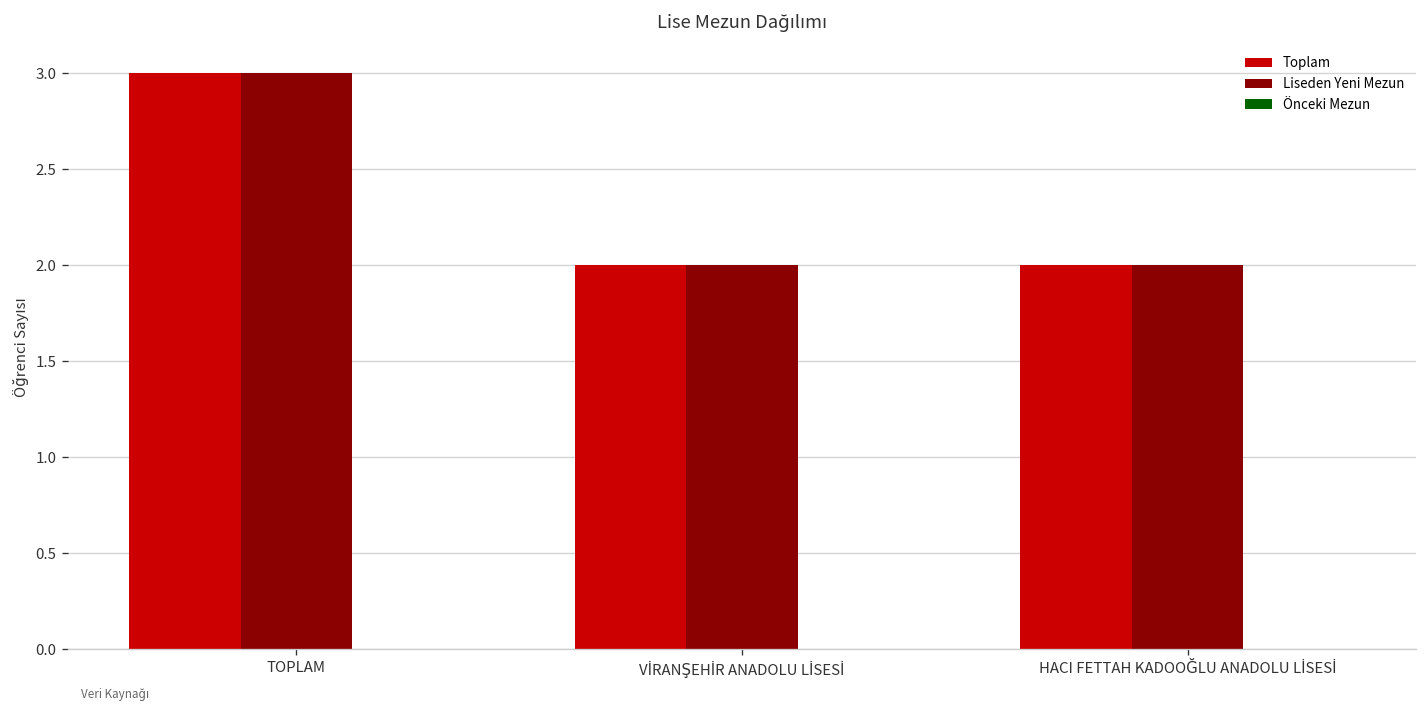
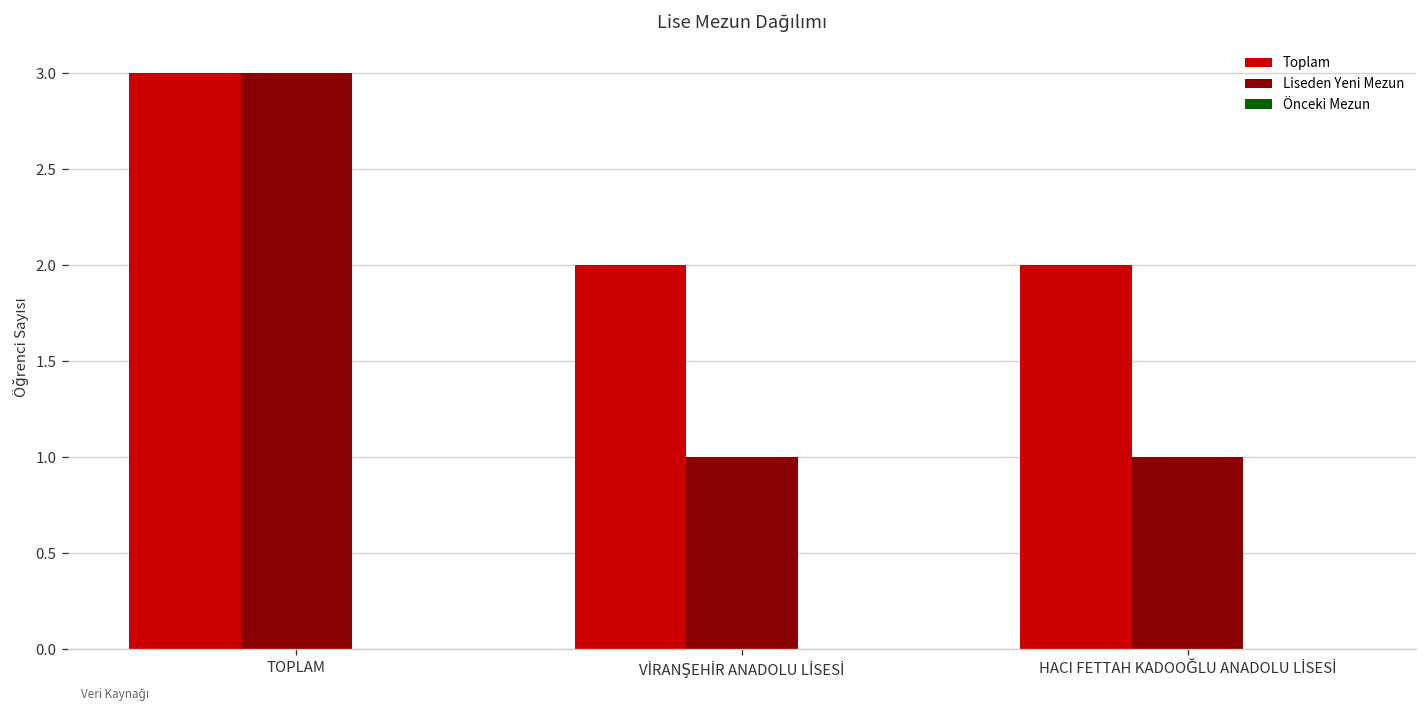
Liseden Yeni Mezun, VİRANŞEHİR ANADOLU LİSESİ: 2 -> 1
Liseden Yeni Mezun, HACI FETTAH KADOOĞLU ANADOLU LİSESİ: 2 -> 1
